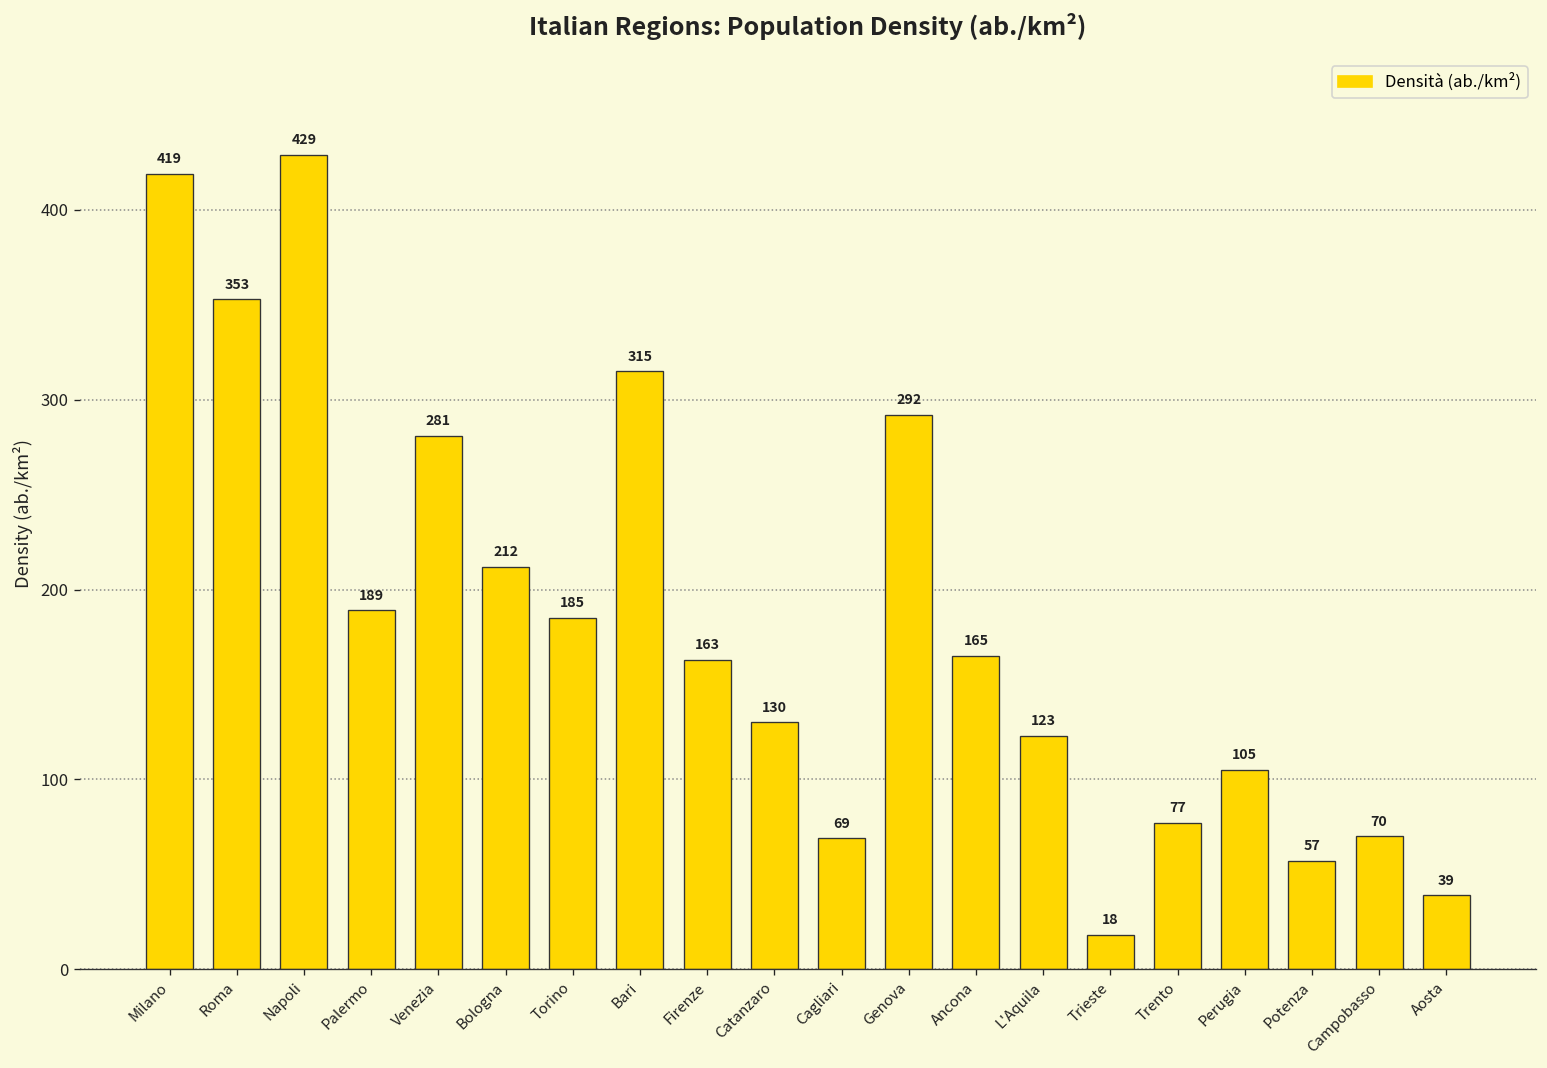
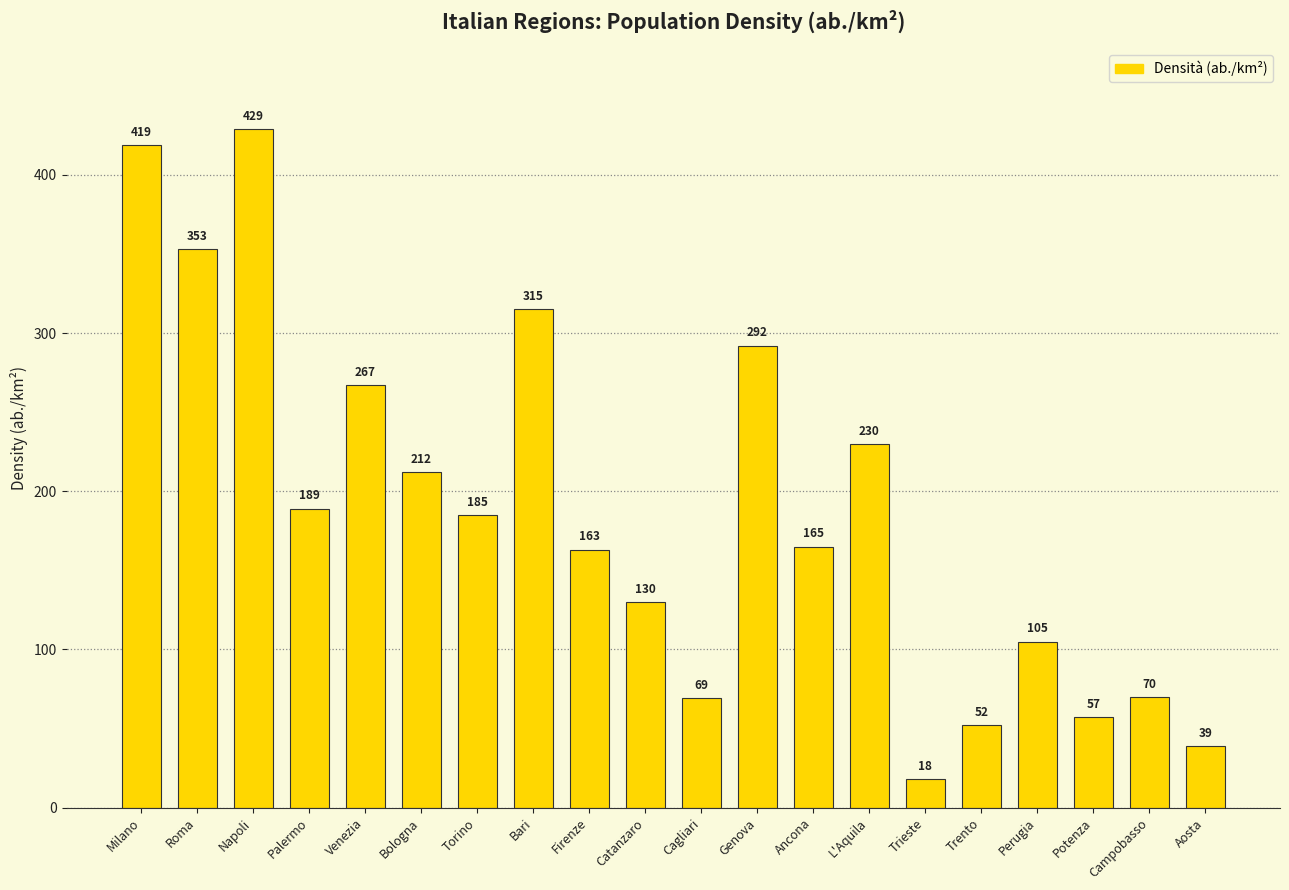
Venezia: 281 -> 267
L'Aquila: 123 -> 230
Trento: 77 -> 52
